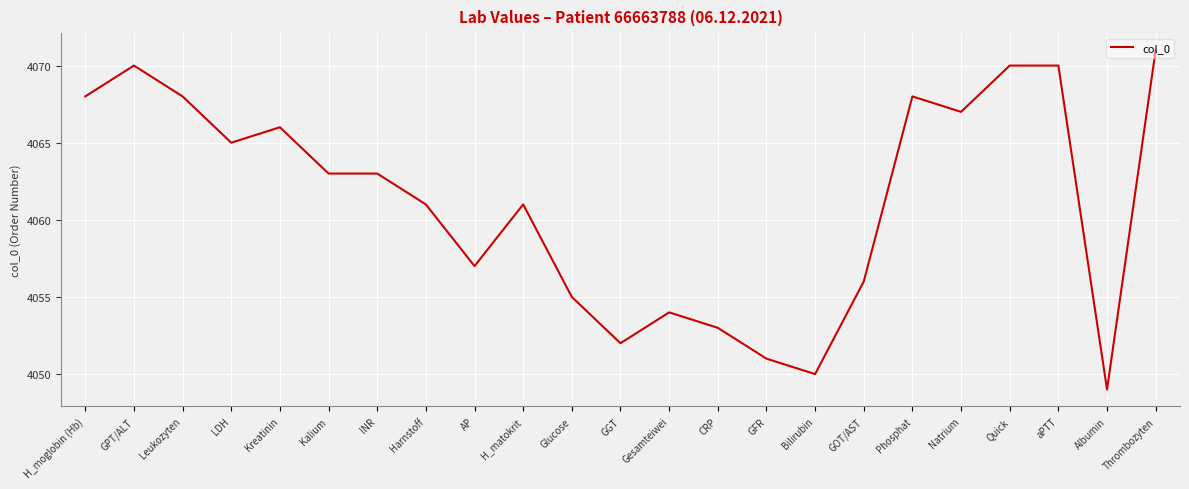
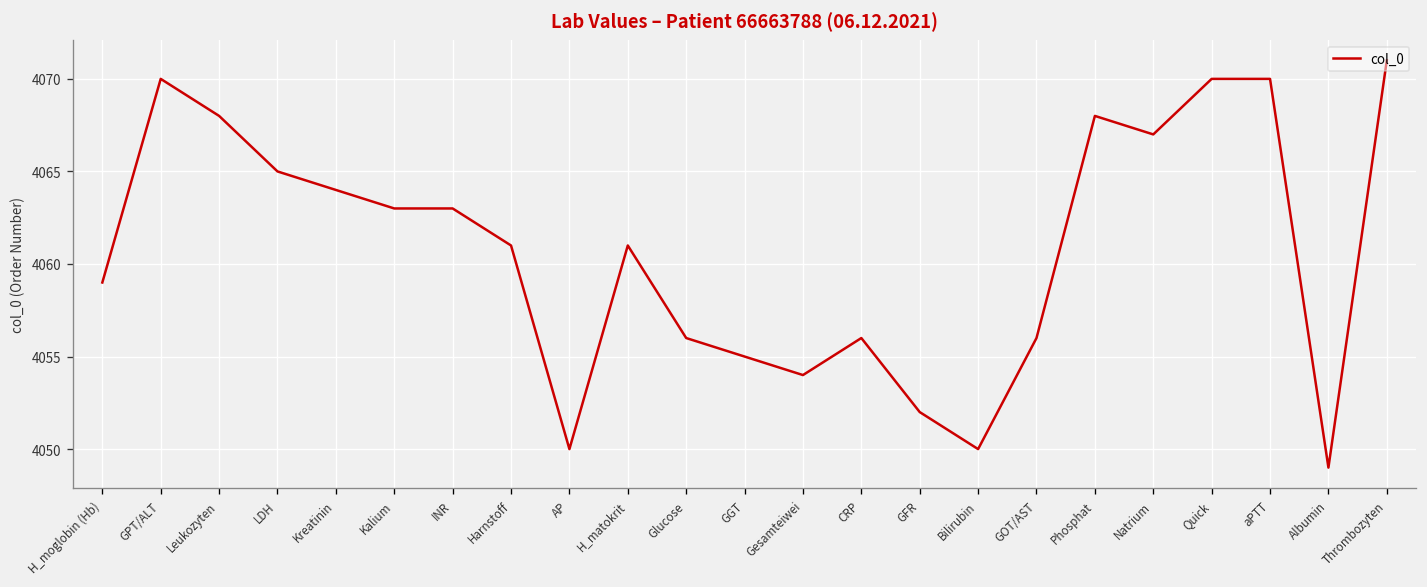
H_moglobin (Hb): 4068 -> 4059
Kreatinin: 4066 -> 4064
AP: 4057 -> 4050
Glucose: 4055 -> 4056
GGT: 4052 -> 4055
CRP: 4053 -> 4056
GFR: 4051 -> 4052
